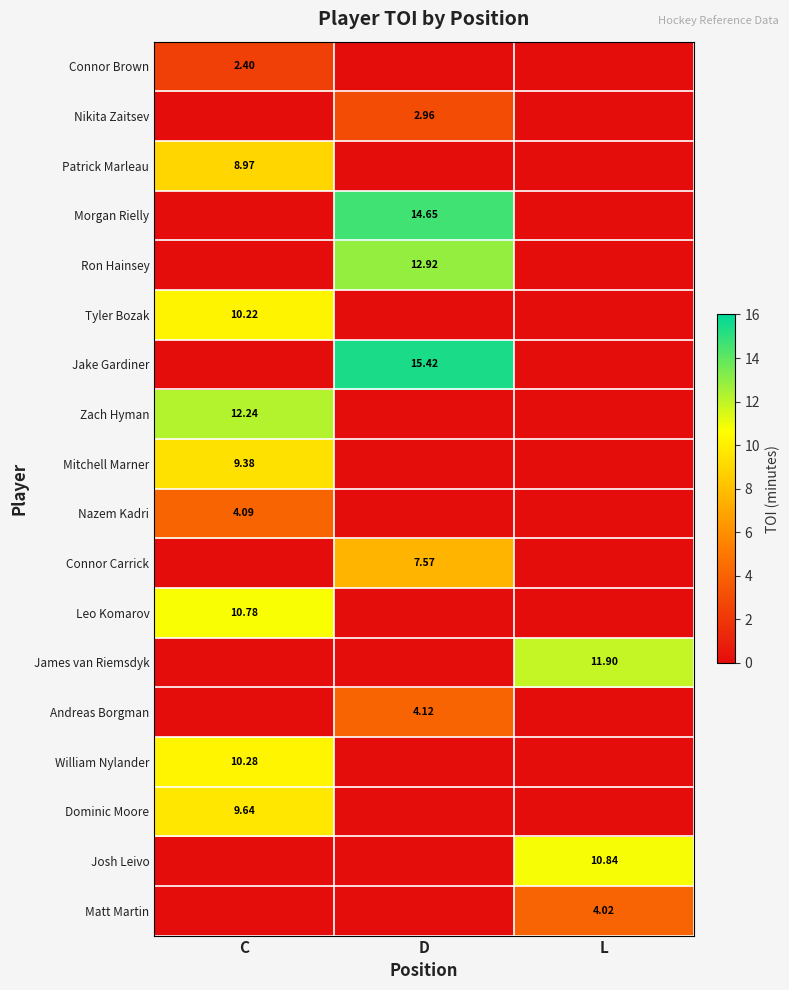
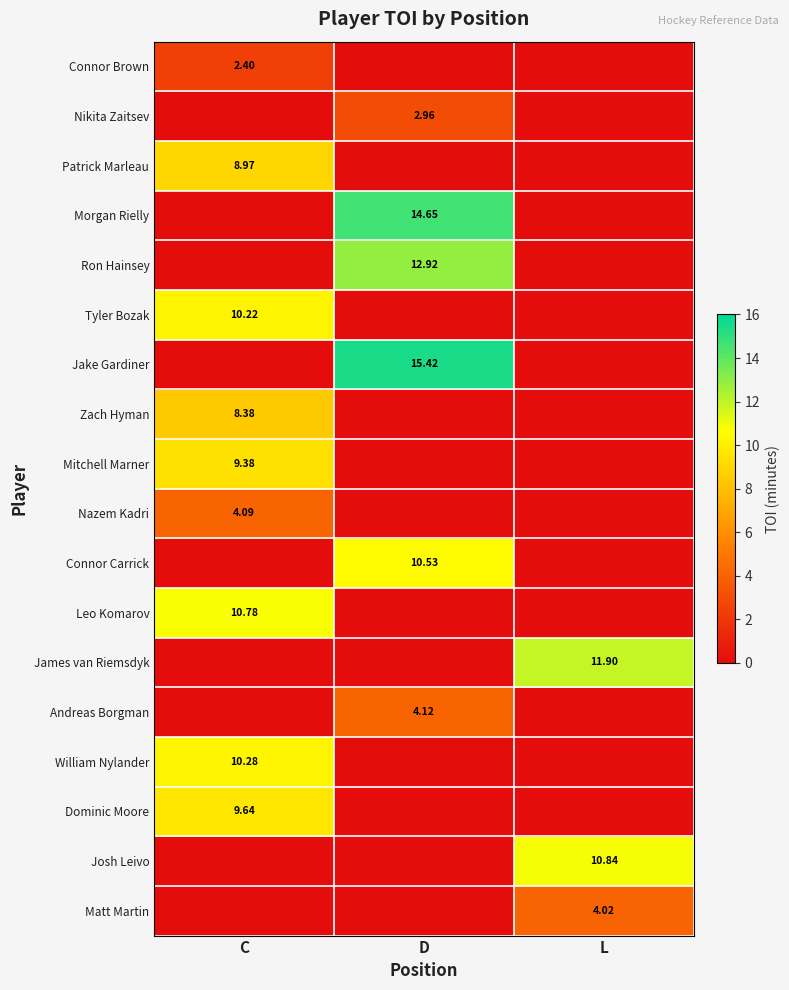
Zach Hyman, C: 12.24 -> 8.38
Connor Carrick, D: 7.57 -> 10.53
